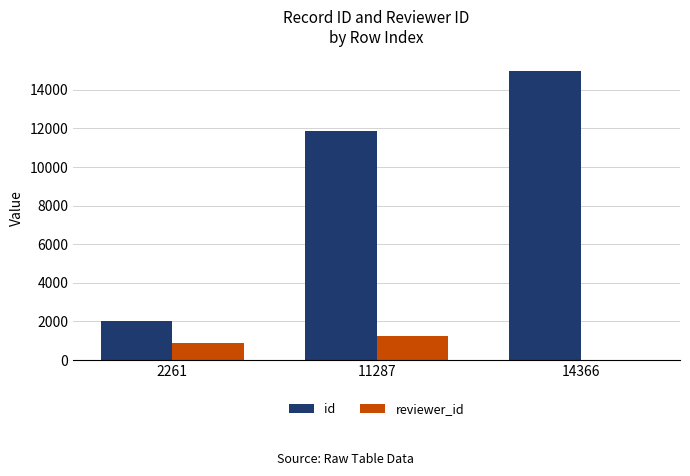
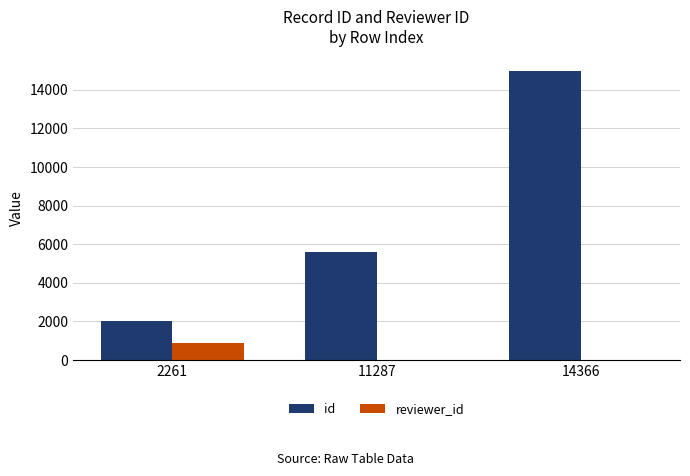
id, 11287: 11900 -> 5600
reviewer_id, 11287: 1300 -> 0
